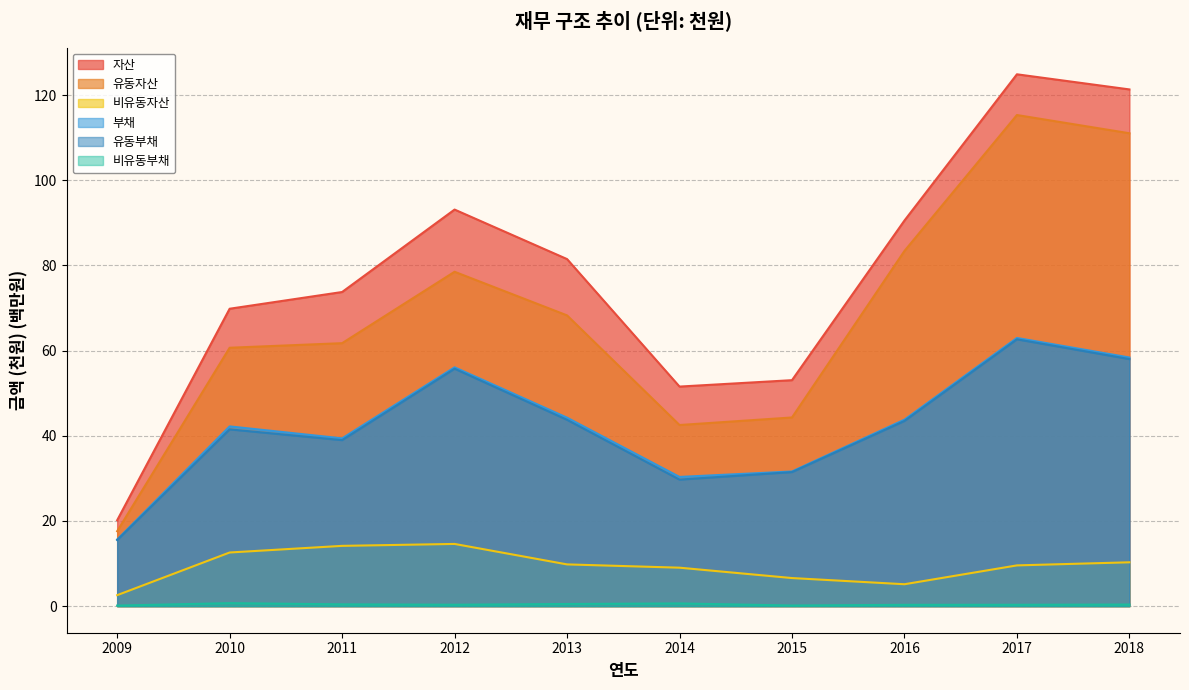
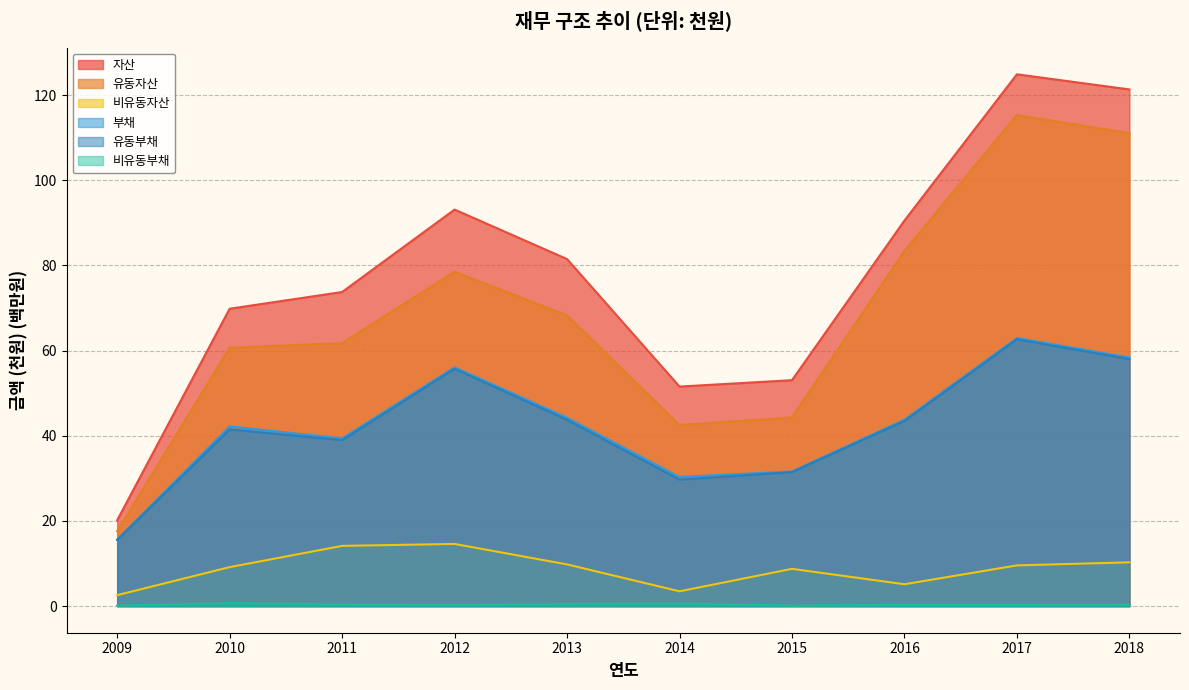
비유동자산, 2010: 13 -> 9
비유동자산, 2014: 9 -> 3
비유동자산, 2015: 7 -> 9
